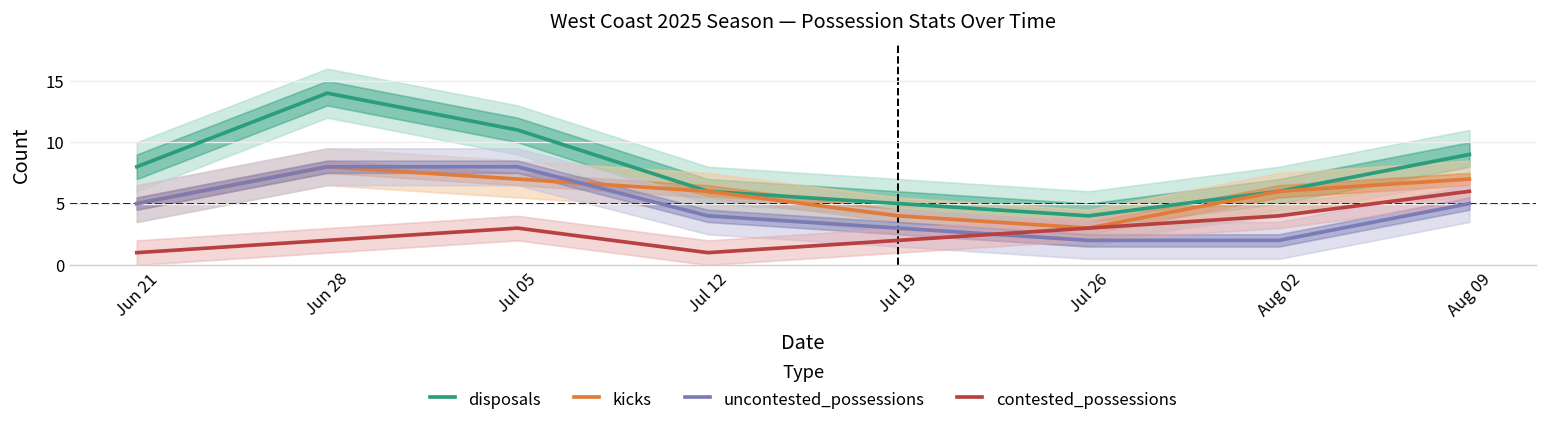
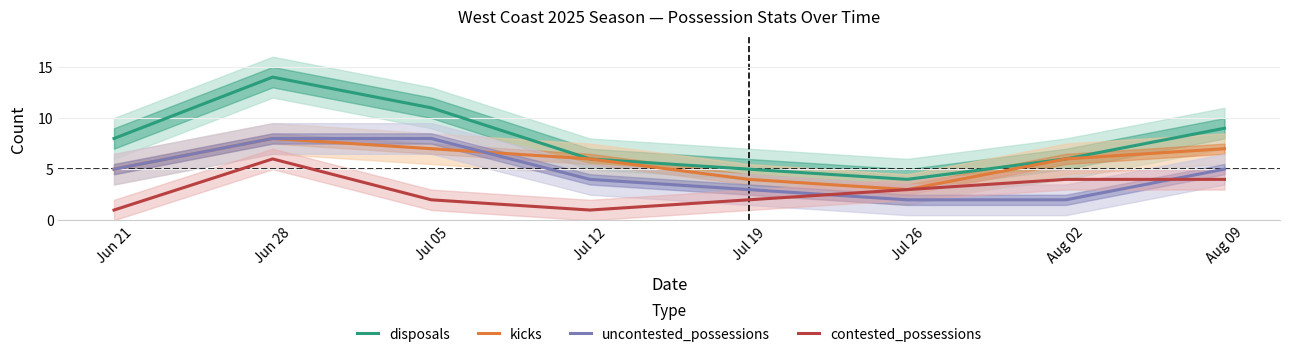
contested_possessions, Jun 28: 2 -> 6
contested_possessions, Jul 05: 3 -> 2
contested_possessions, Aug 09: 6 -> 4
